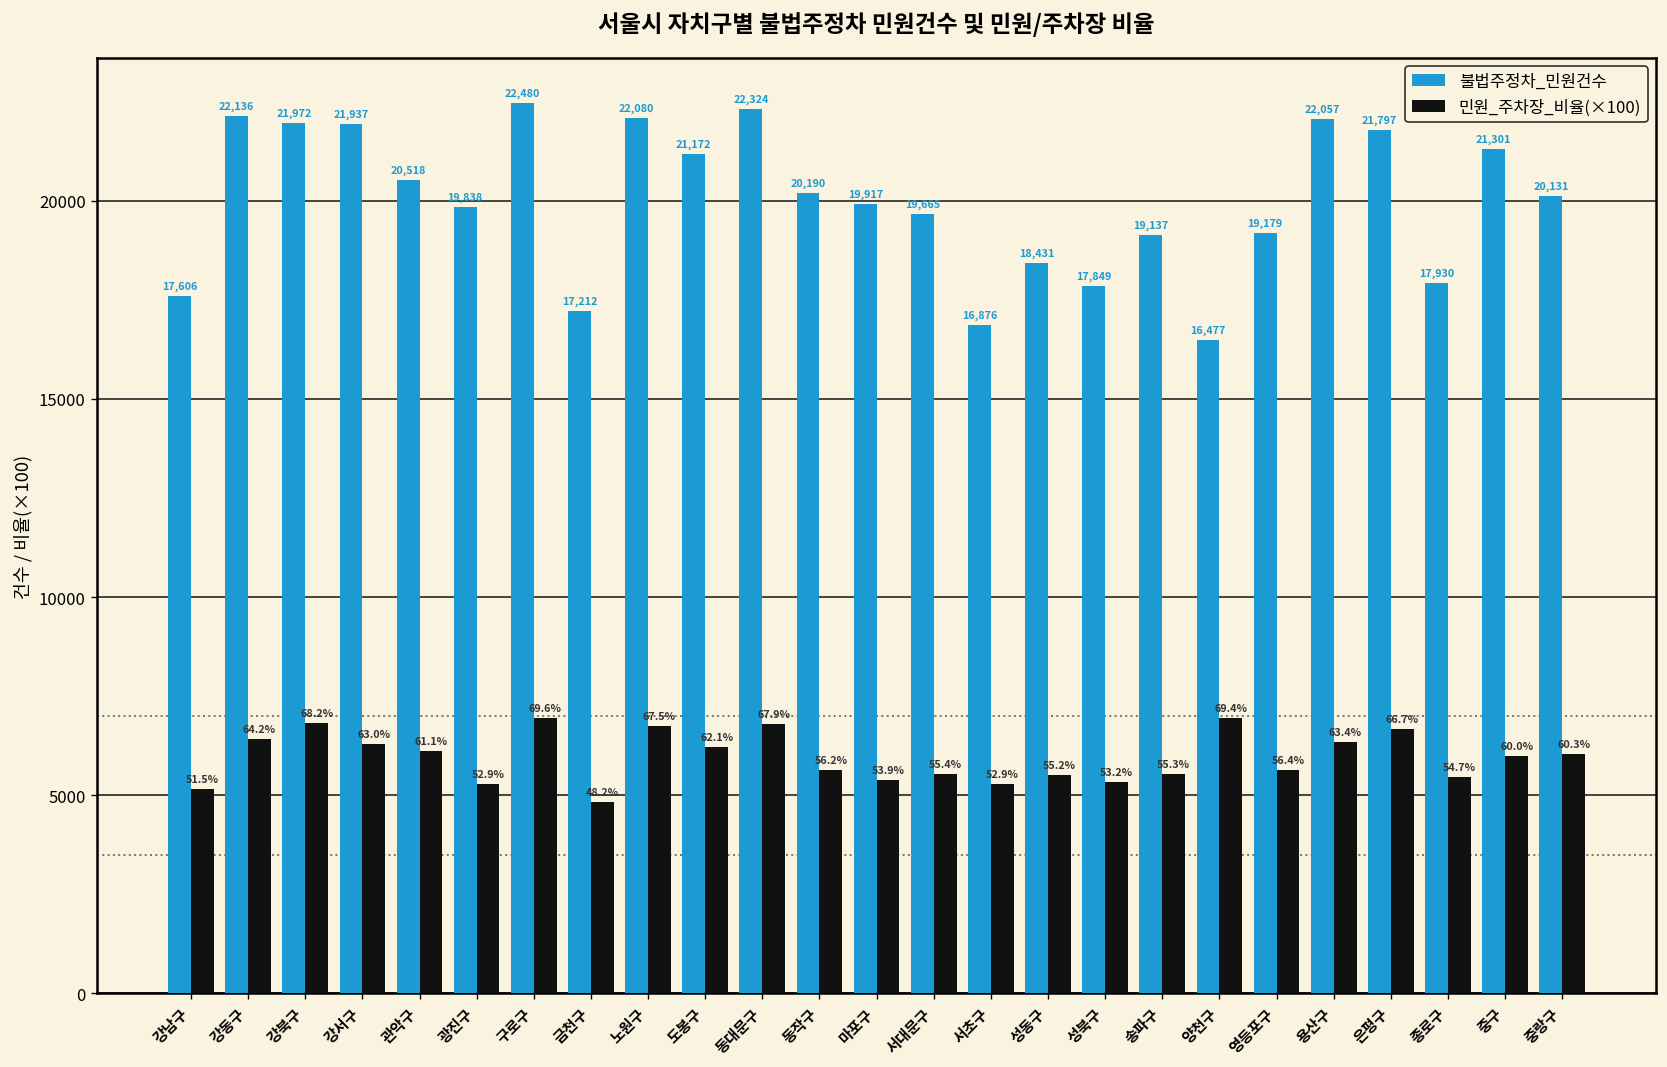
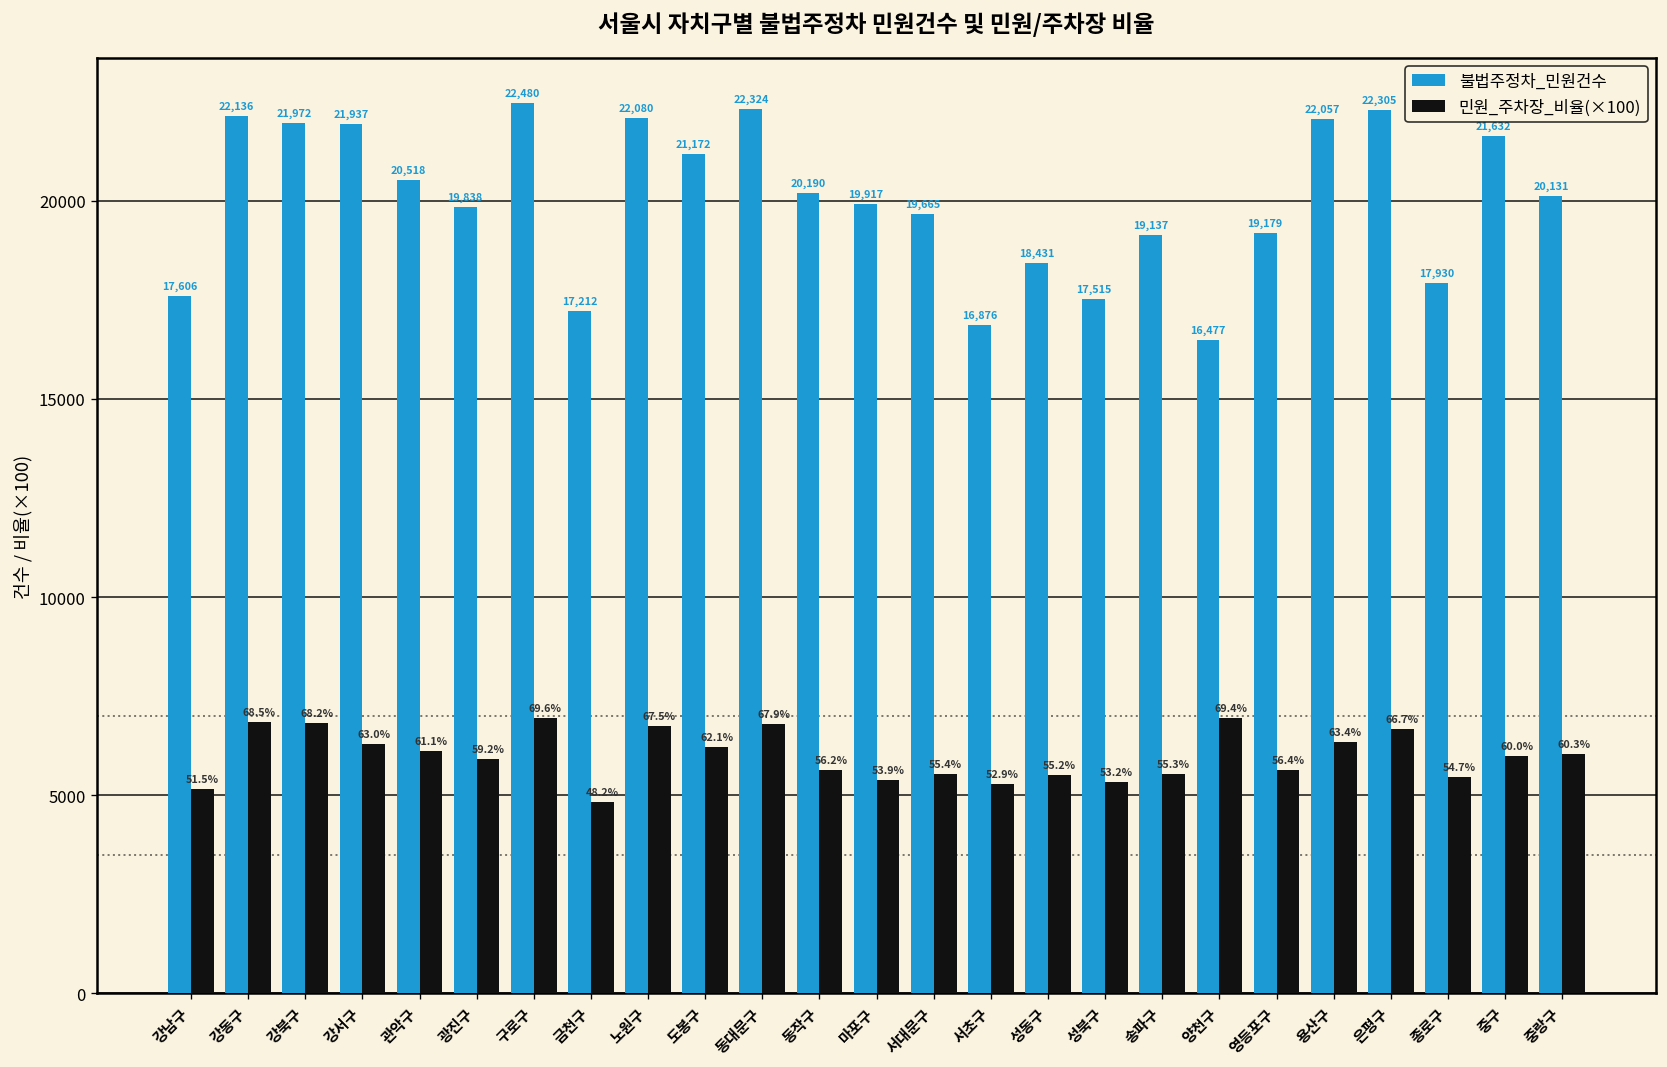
민원_주차장_비율(×100), 강동구: 64.2% -> 68.5%
민원_주차장_비율(×100), 광진구: 52.9% -> 59.2%
불법주정차_민원건수, 성북구: 17,849 -> 17,515
불법주정차_민원건수, 은평구: 21,797 -> 22,305
불법주정차_민원건수, 중구: 21300 -> 21600
